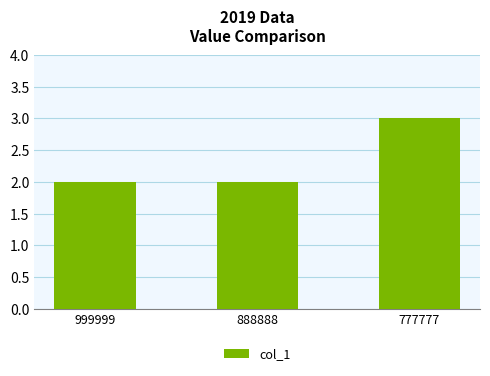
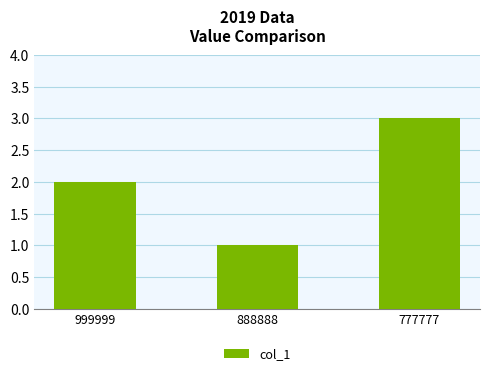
888888: 2 -> 1
